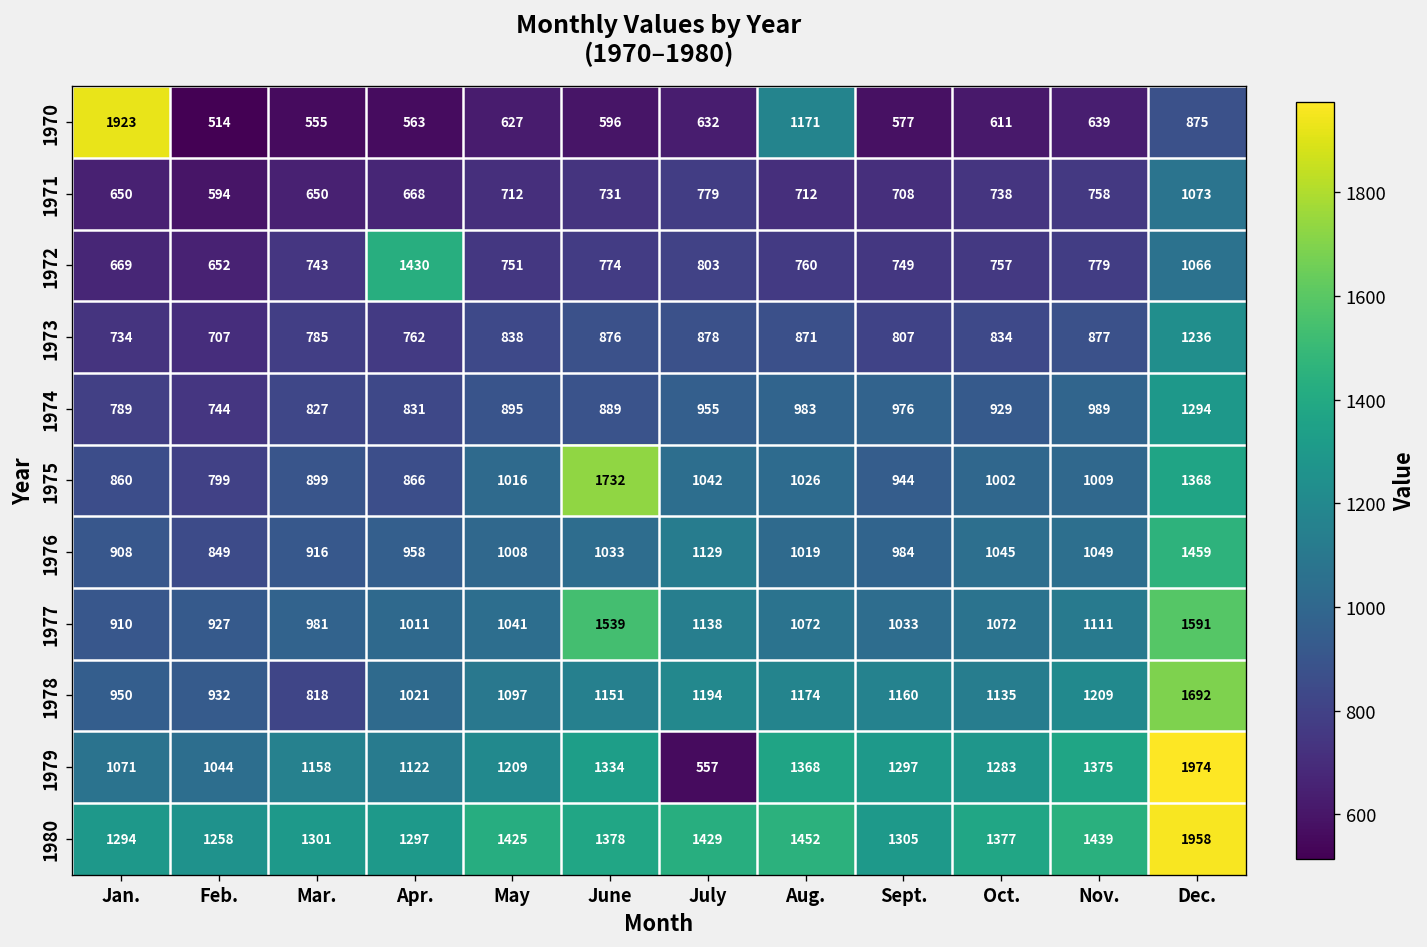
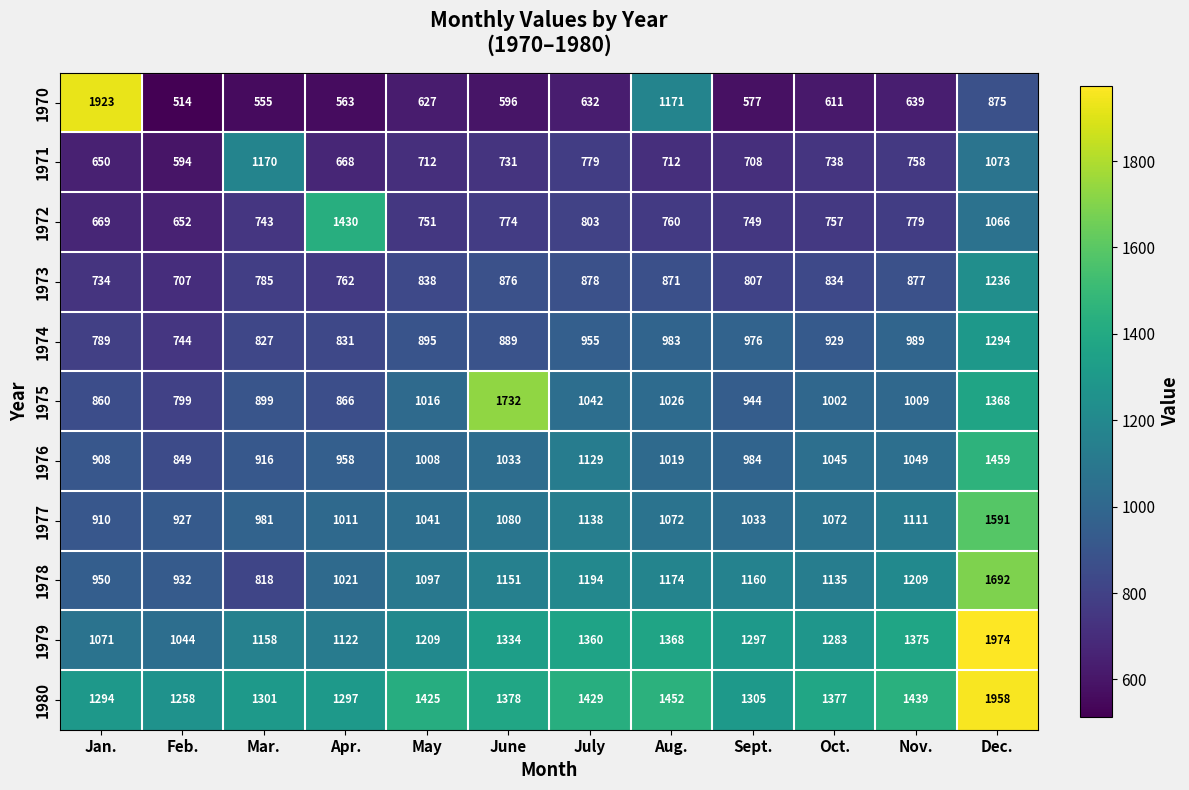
1971, Mar.: 650 -> 1170
1977, June: 1539 -> 1080
1979, July: 557 -> 1360
